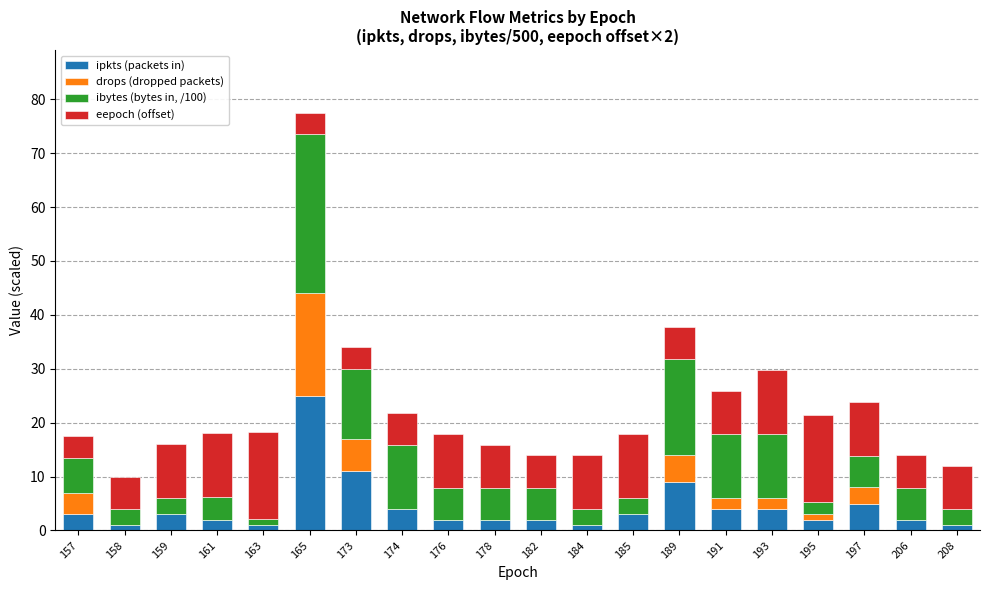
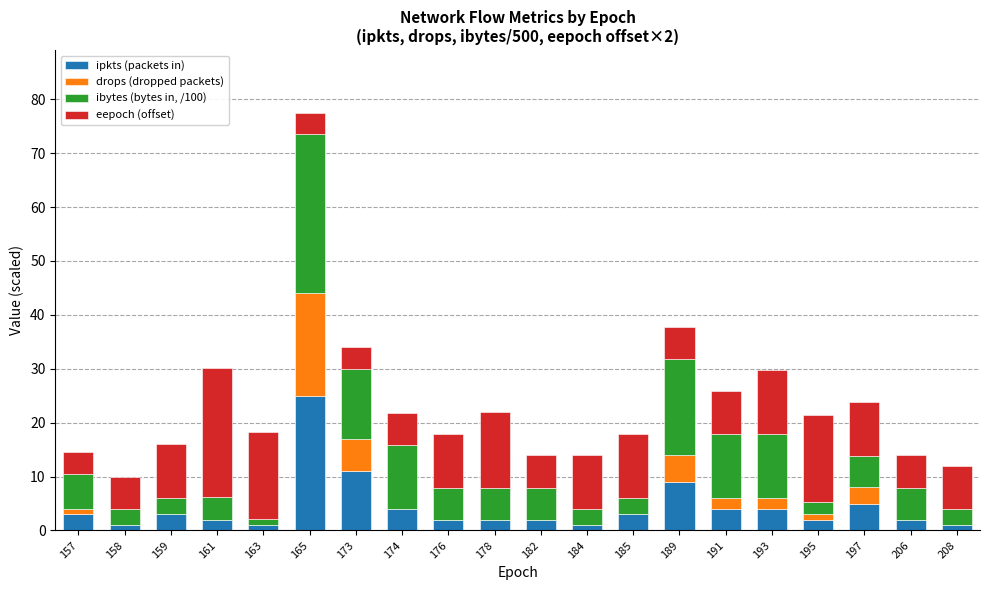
drops (dropped packets), 157: 4 -> 1
eepoch (offset), 161: 12 -> 24
eepoch (offset), 178: 8 -> 14
